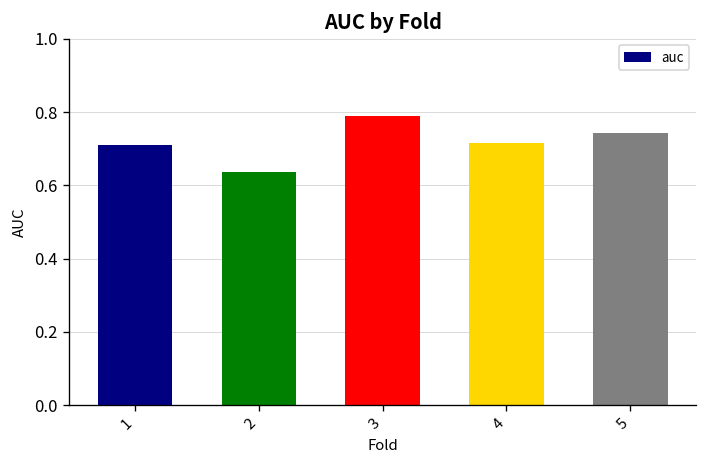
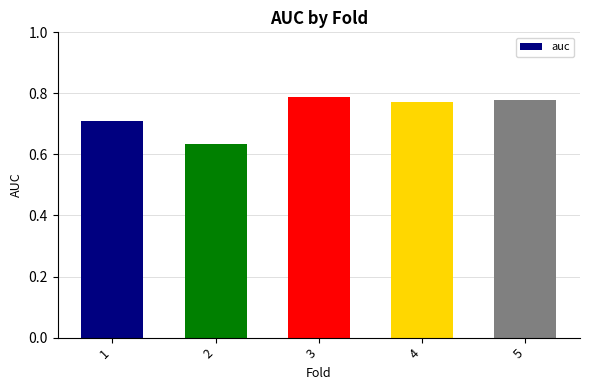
4: 0.72 -> 0.77
5: 0.74 -> 0.78
